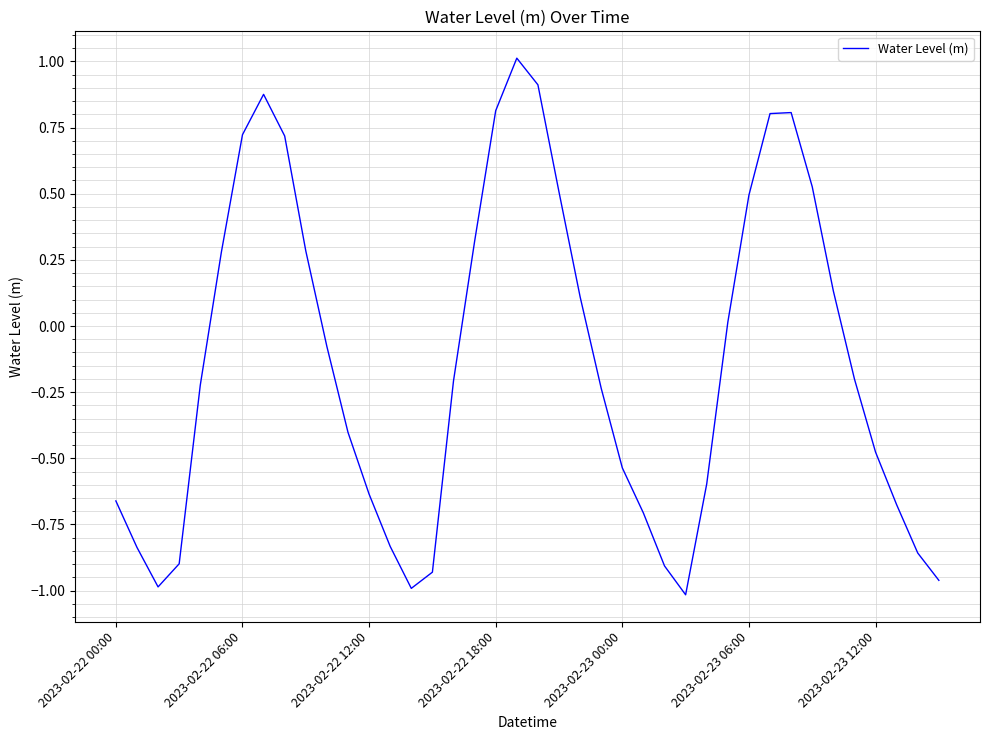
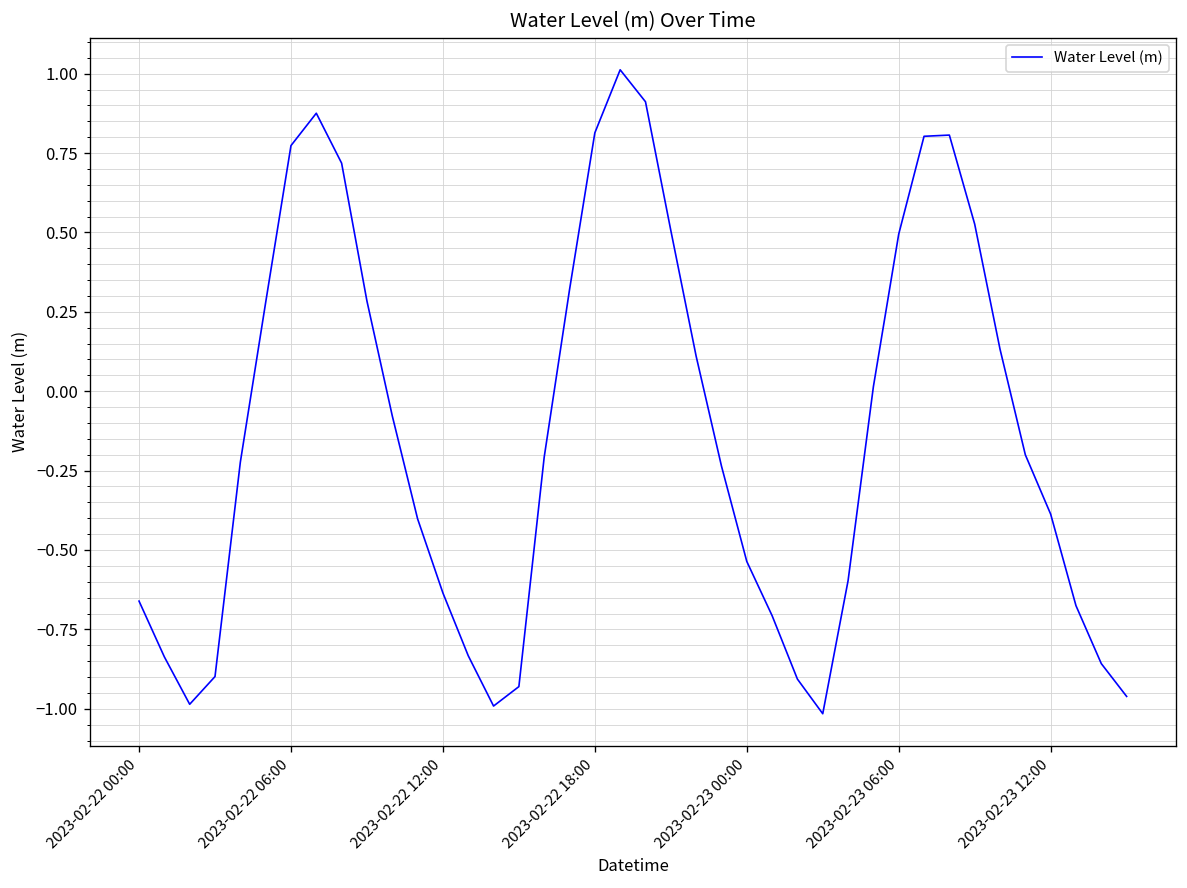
2023-02-22 06:00: 0.72 -> 0.77
2023-02-23 12:00: -0.48 -> -0.39
